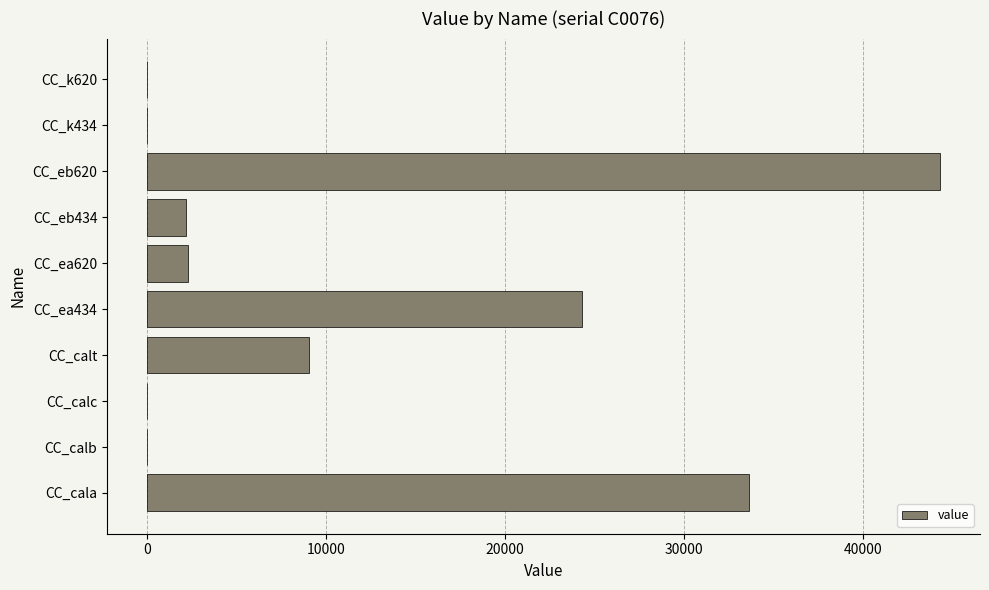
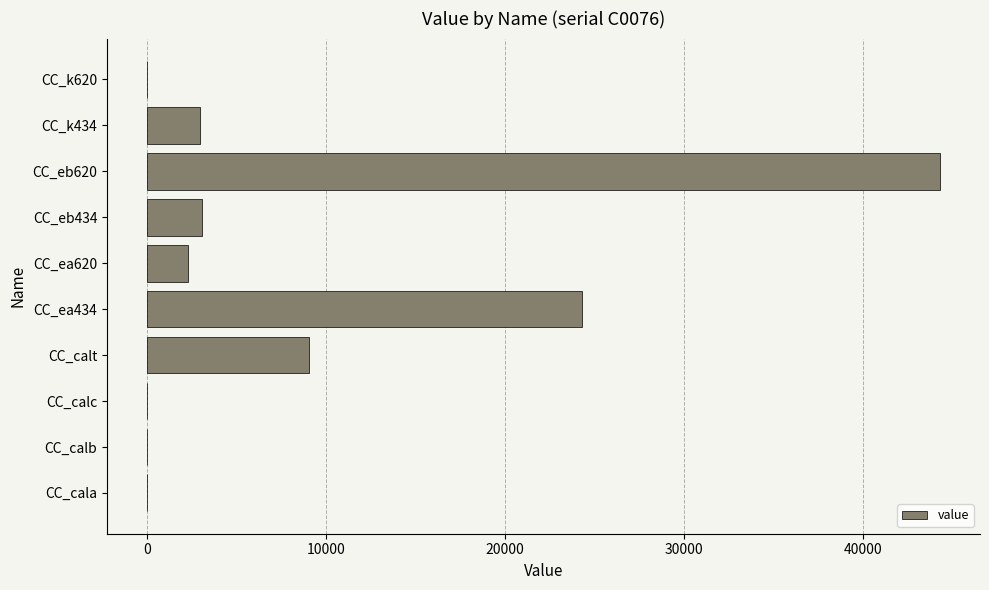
CC_k434: 0 -> 3000
CC_eb434: 2200 -> 3100
CC_cala: 33600 -> 0
